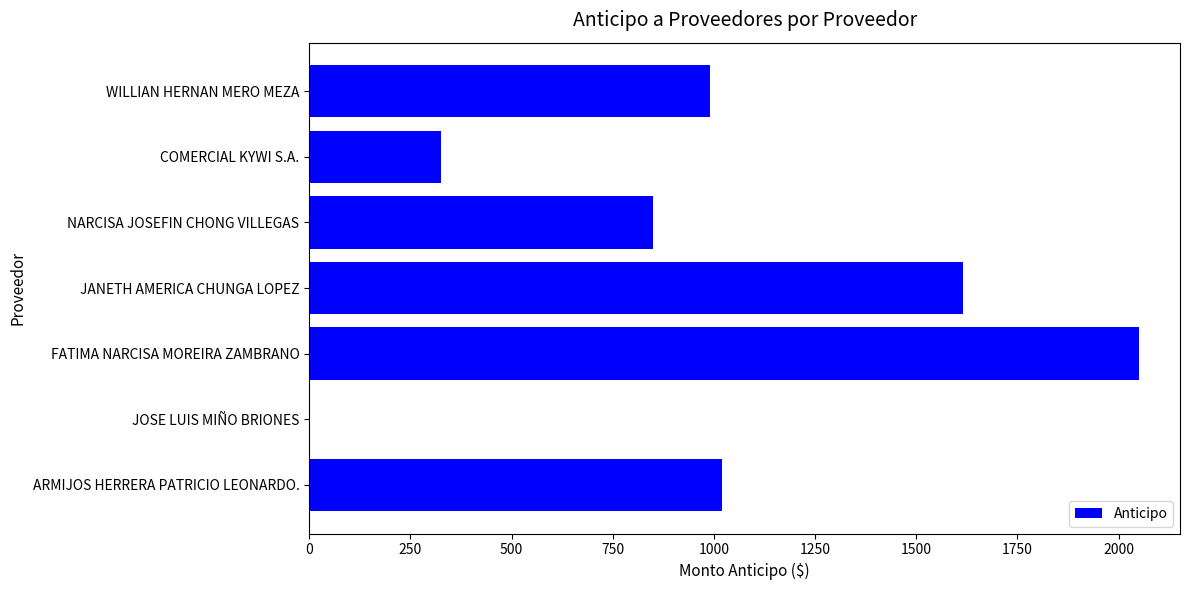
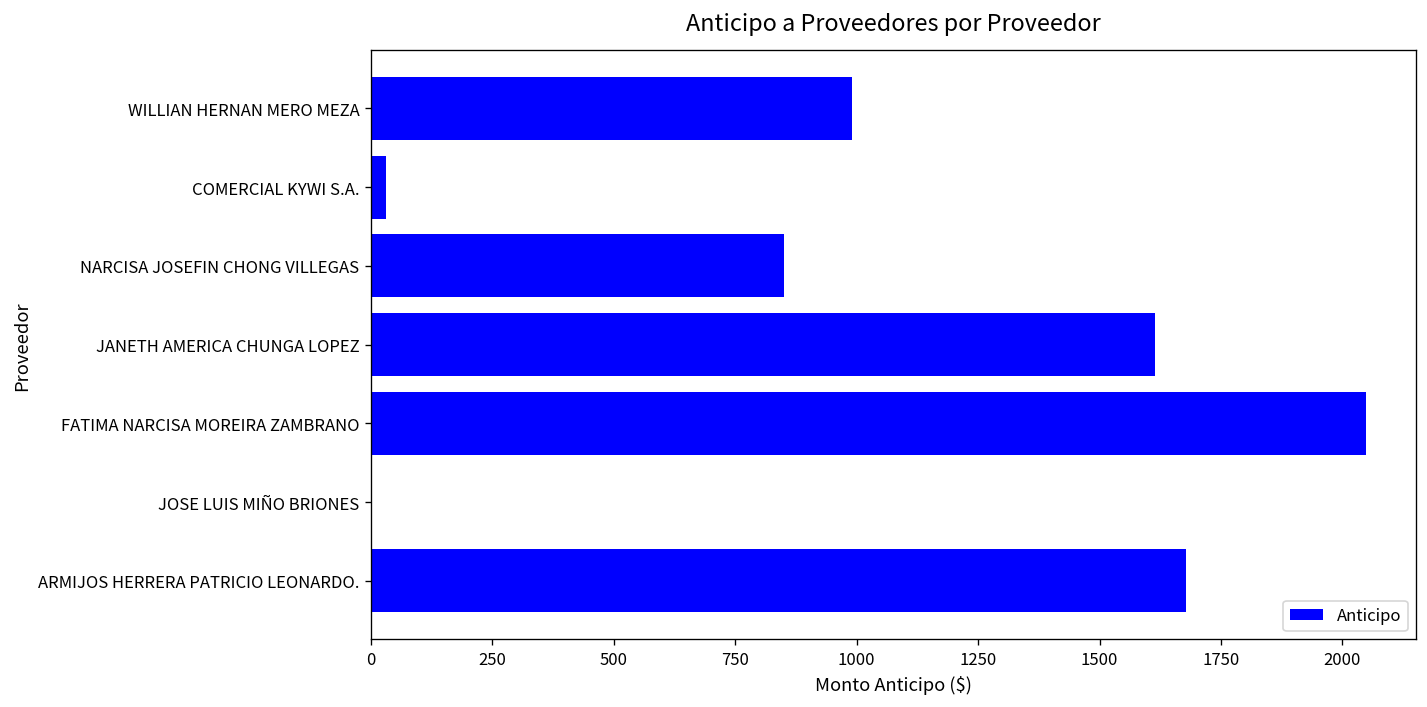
COMERCIAL KYWI S.A.: 330 -> 30
ARMIJOS HERRERA PATRICIO LEONARDO.: 1020 -> 1680
